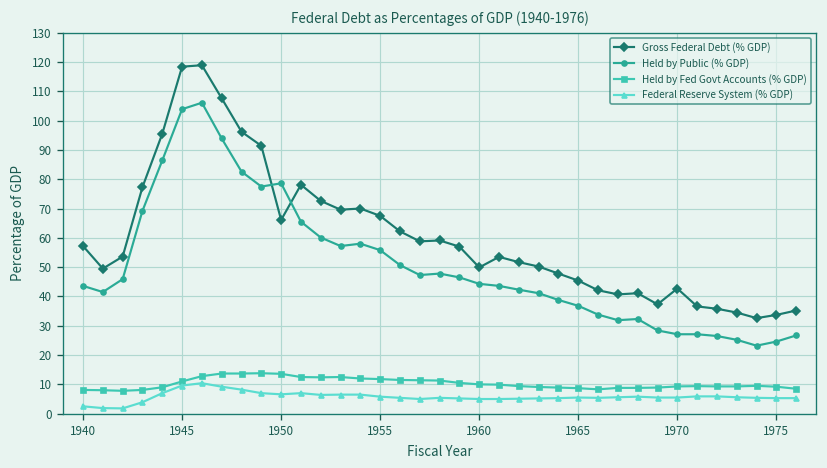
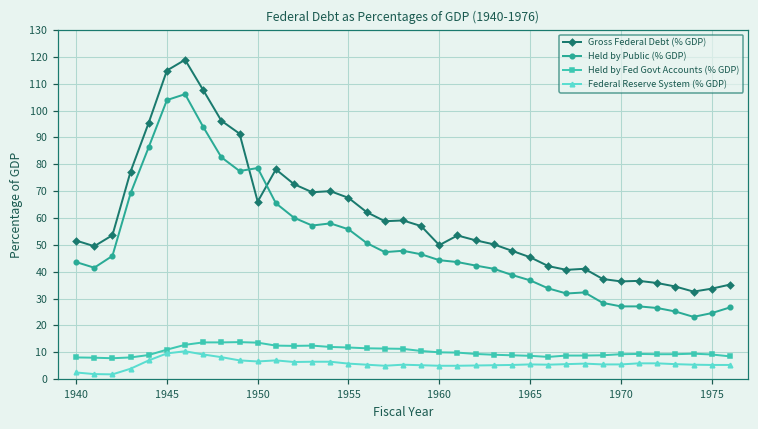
Gross Federal Debt (% GDP), 1940: 57 -> 52
Gross Federal Debt (% GDP), 1945: 118 -> 115
Gross Federal Debt (% GDP), 1970: 43 -> 36
